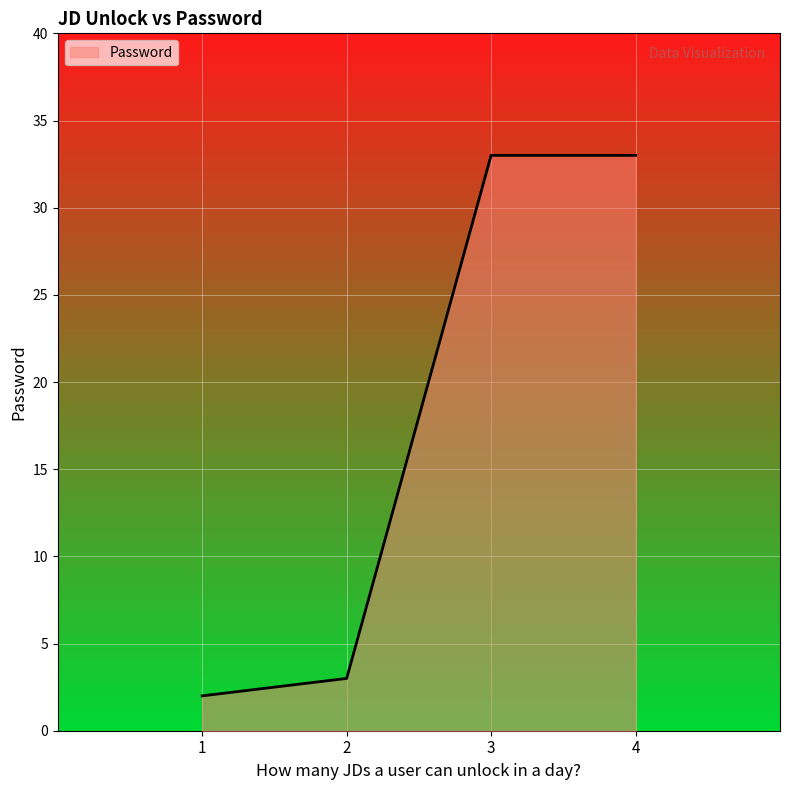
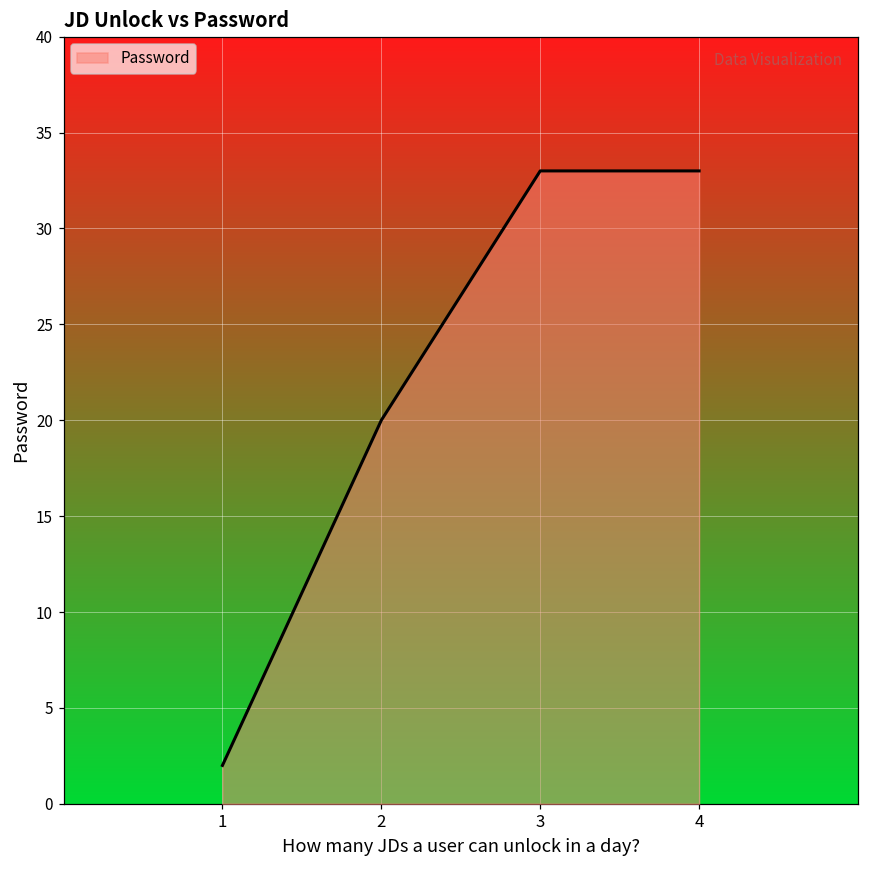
2: 3 -> 20
